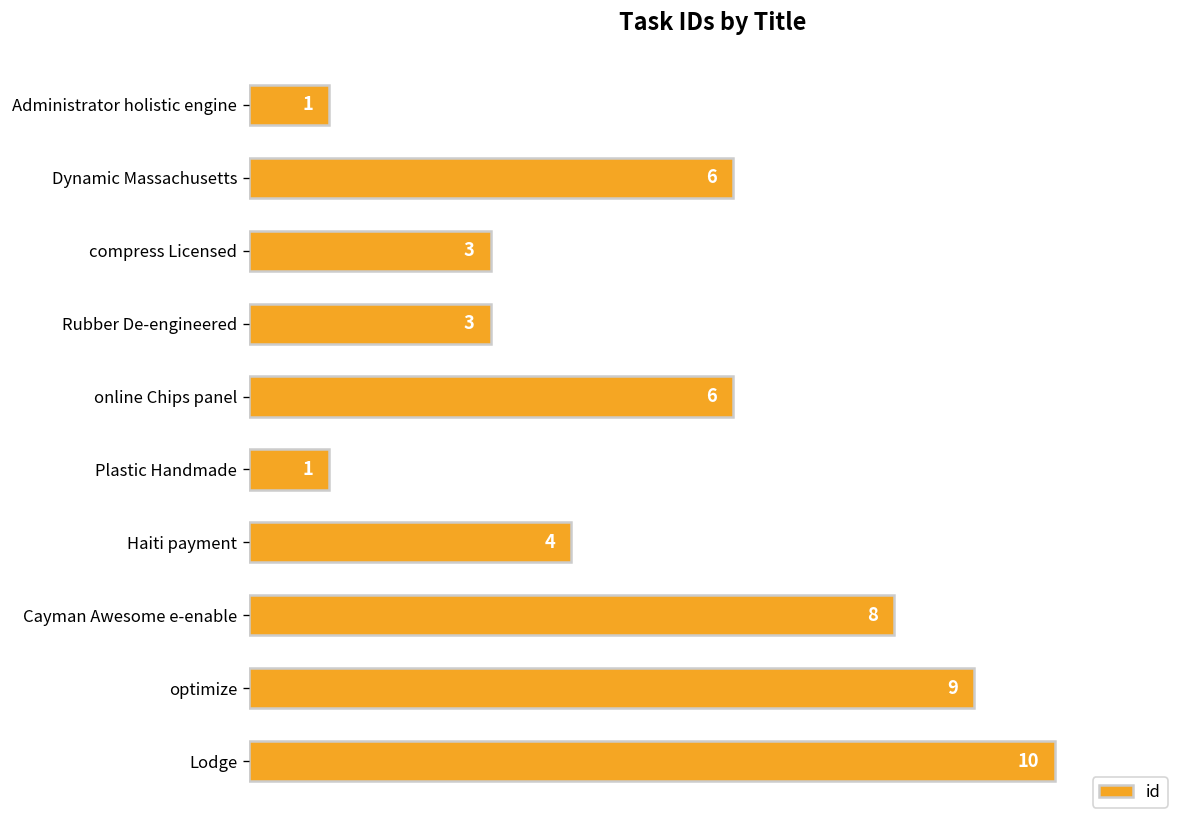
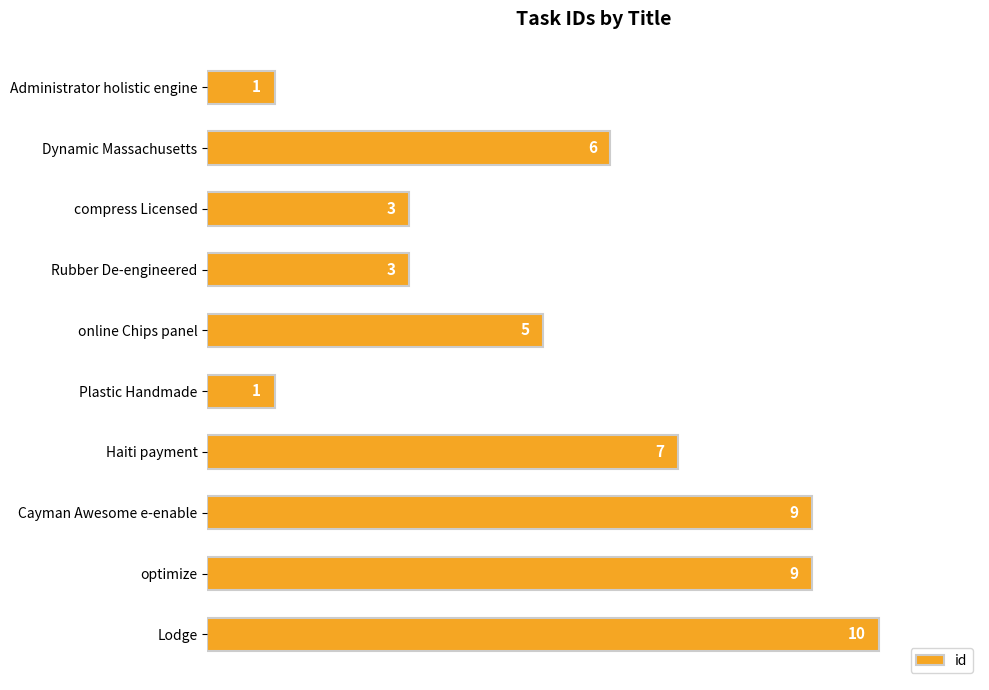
online Chips panel: 6 -> 5
Haiti payment: 4 -> 7
Cayman Awesome e-enable: 8 -> 9
